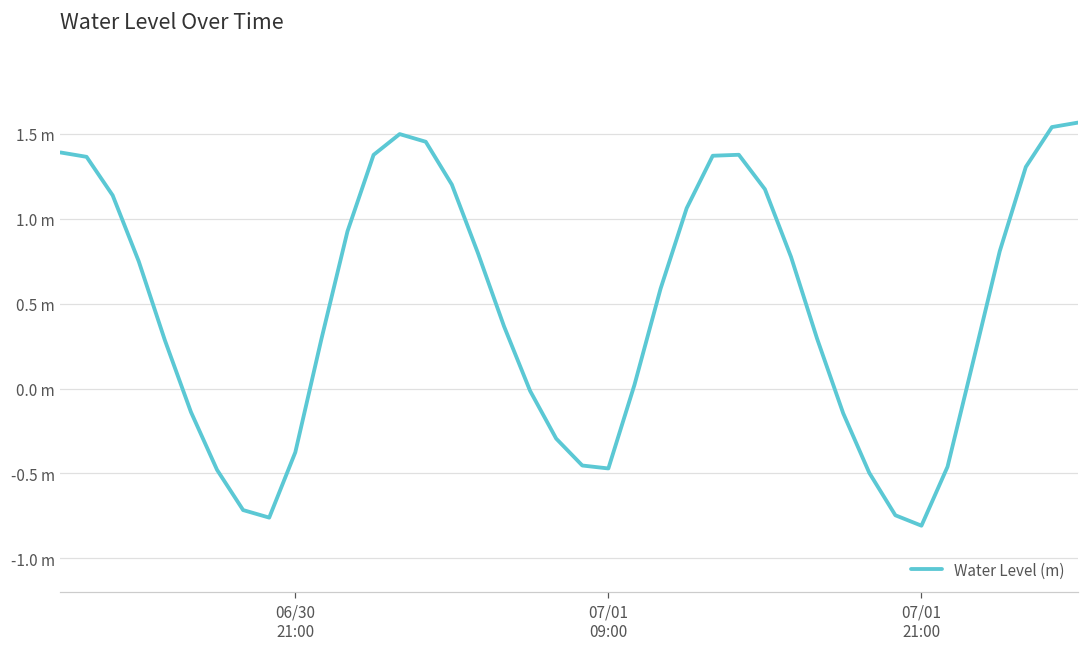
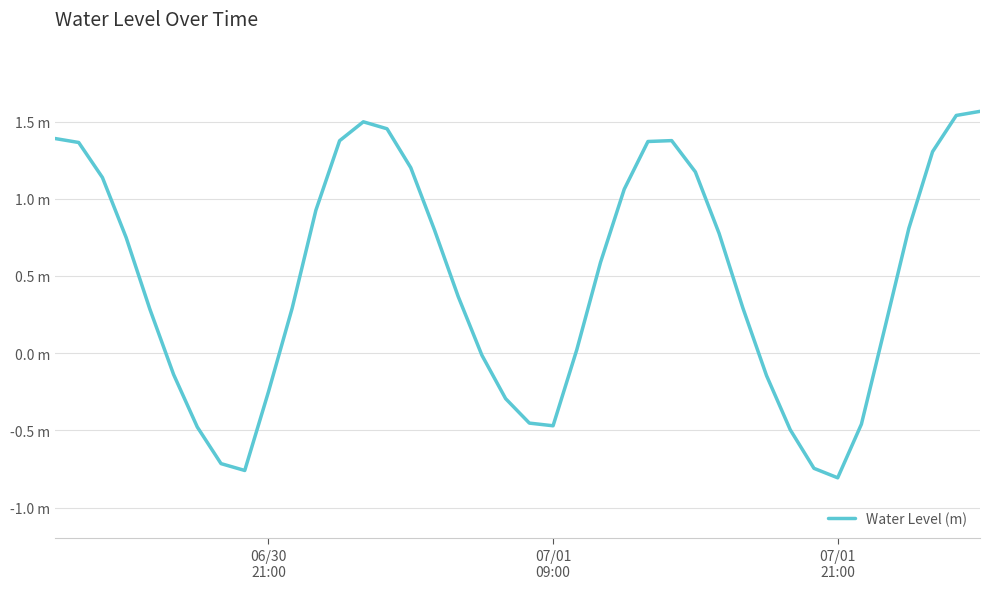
06/30 21:00: -0.38 m -> -0.25 m
